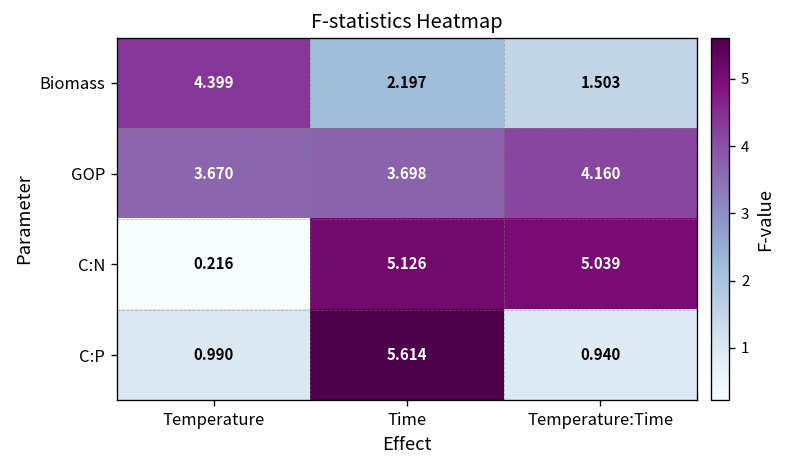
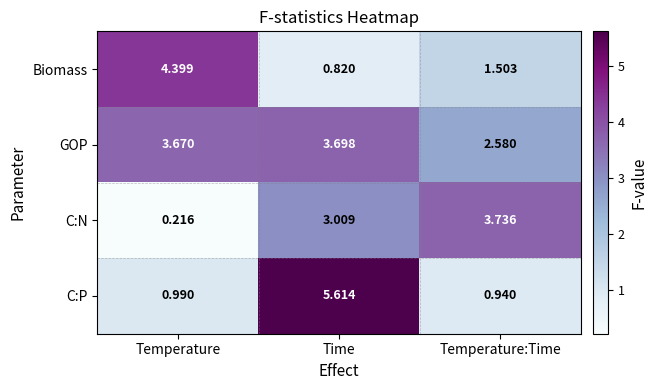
Biomass, Time: 2.197 -> 0.820
GOP, Temperature:Time: 4.160 -> 2.580
C:N, Time: 5.126 -> 3.009
C:N, Temperature:Time: 5.039 -> 3.736
